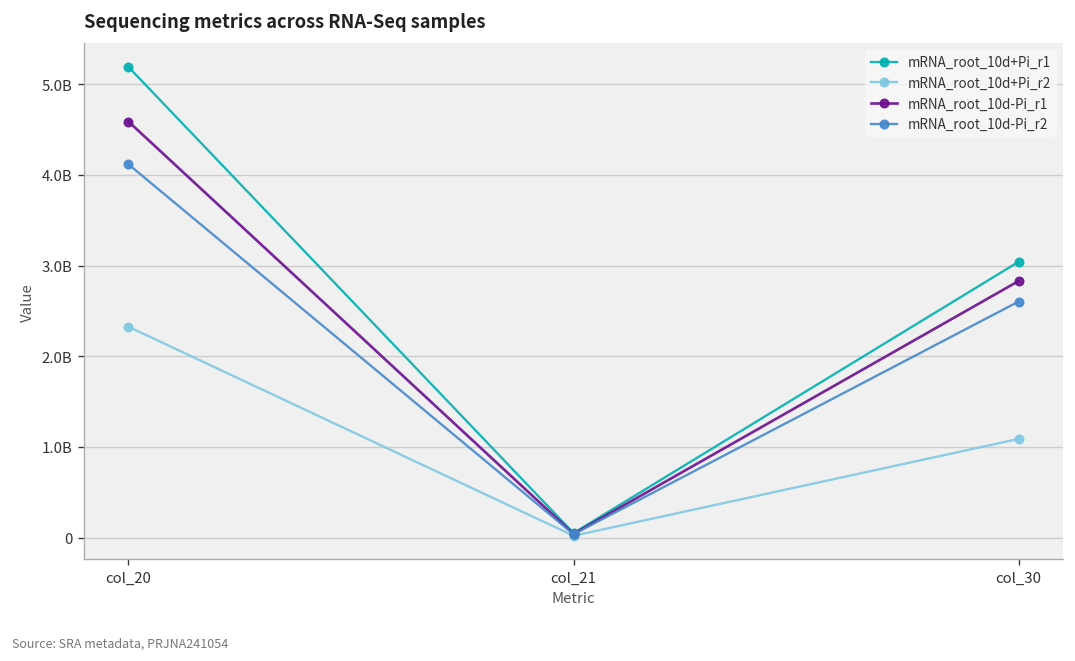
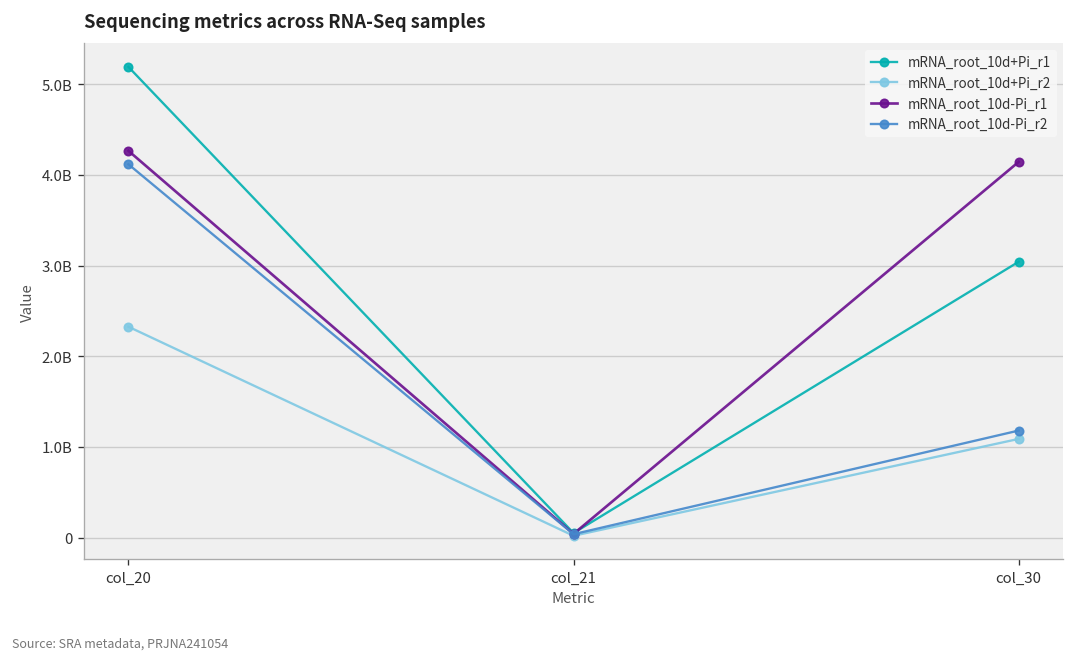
mRNA_root_10d-Pi_r1, col_20: 4600000000 -> 4300000000
mRNA_root_10d-Pi_r1, col_30: 2800000000 -> 4100000000
mRNA_root_10d-Pi_r2, col_30: 2600000000 -> 1200000000
